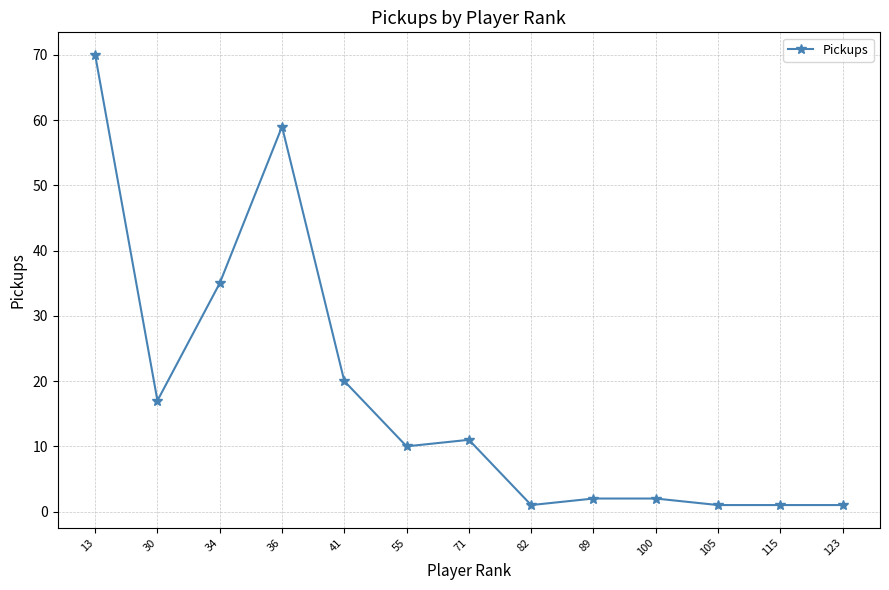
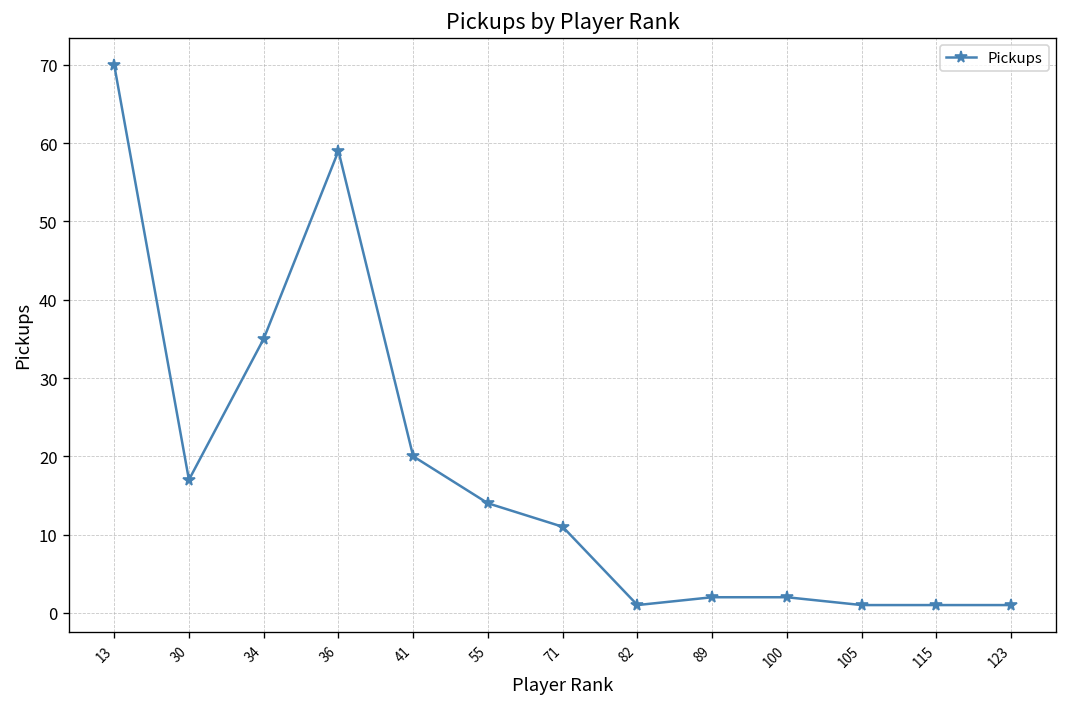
55: 10 -> 14
